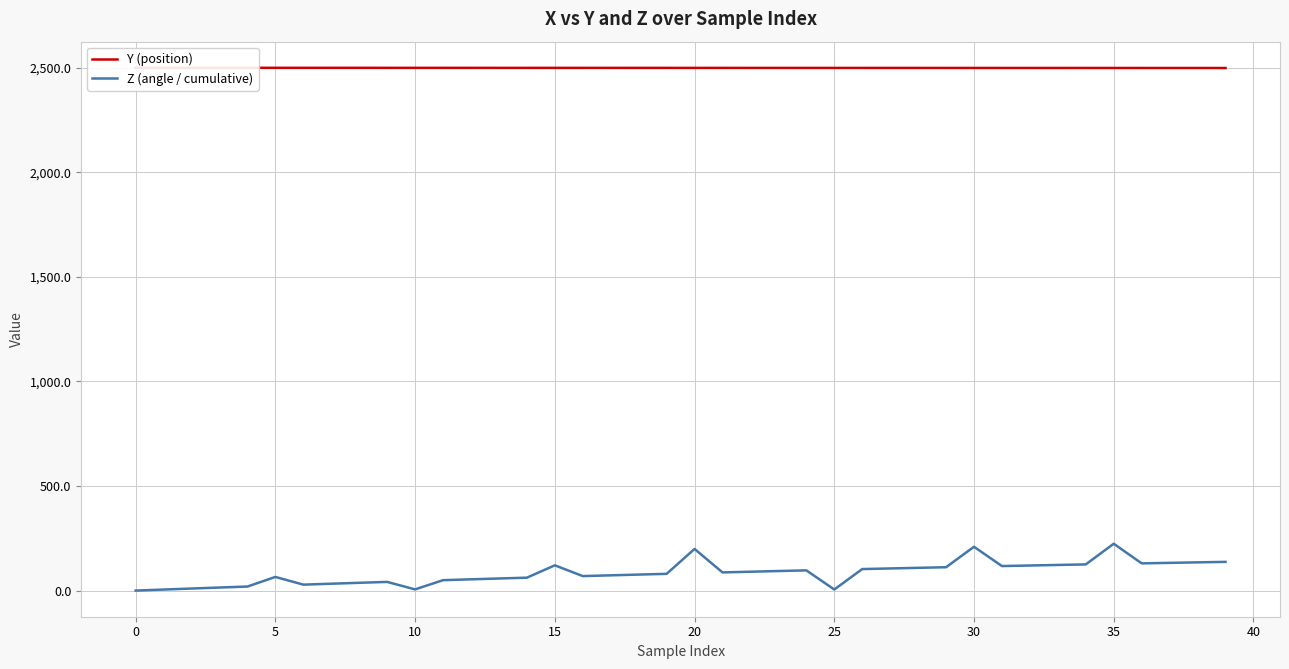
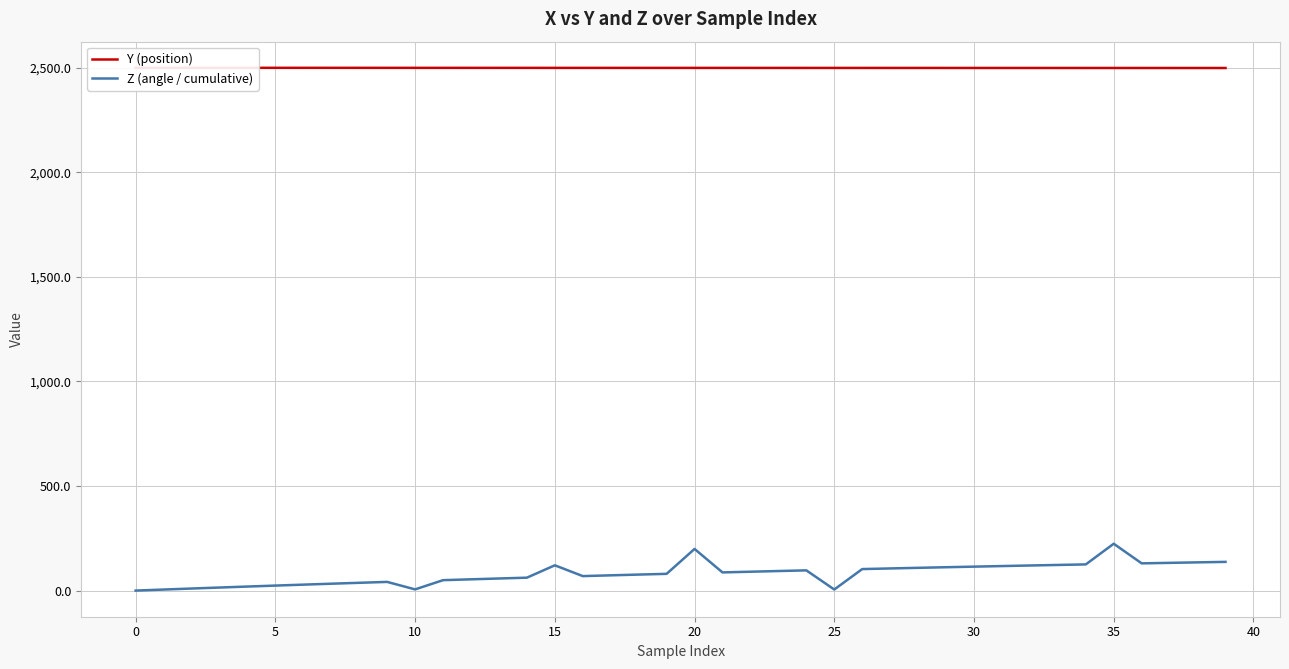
Z (angle / cumulative), 5: 70 -> 20
Z (angle / cumulative), 30: 210 -> 110
